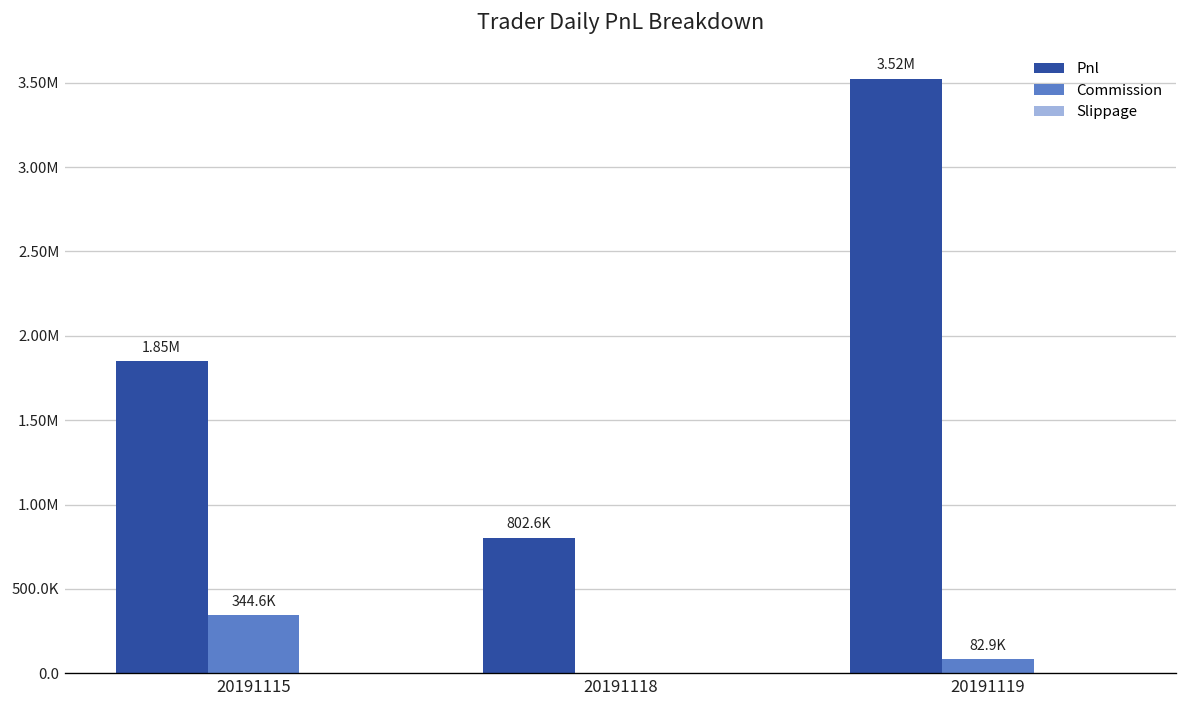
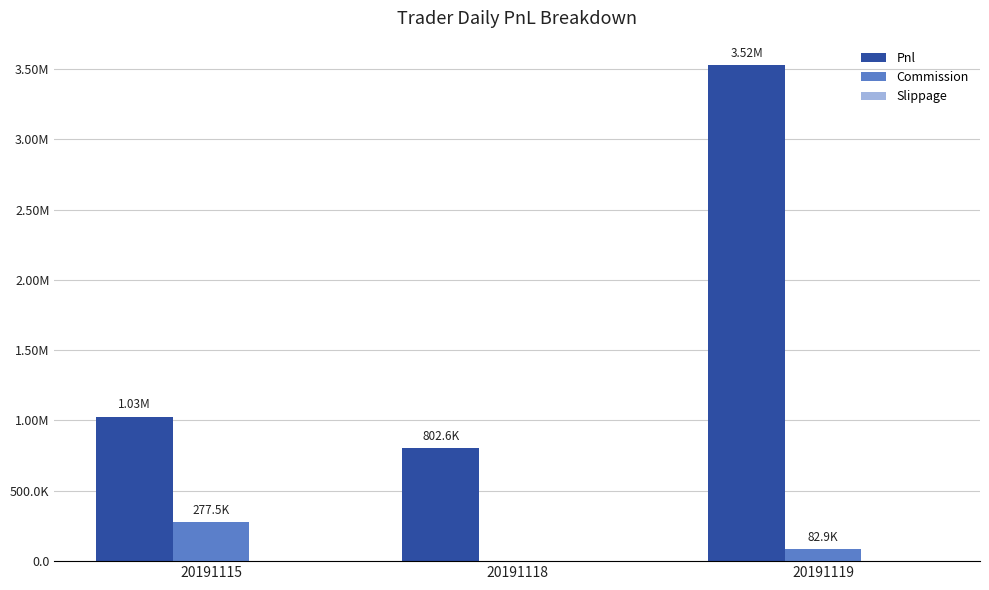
Pnl, 20191115: 1.85M -> 1.03M
Commission, 20191115: 344.6K -> 277.5K
